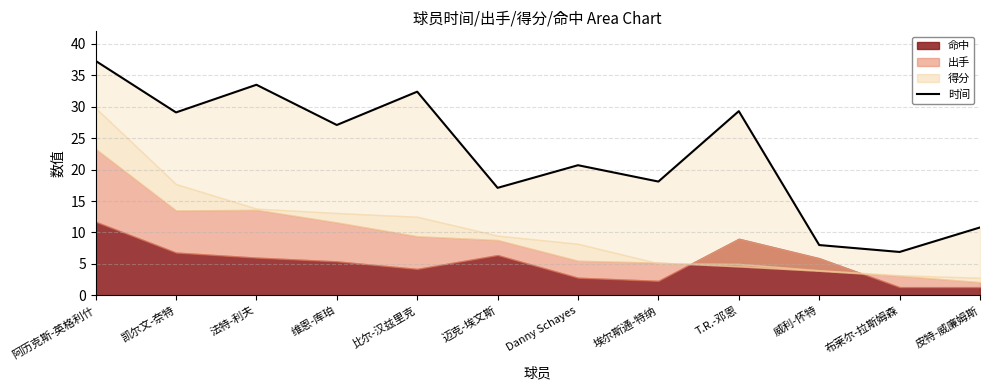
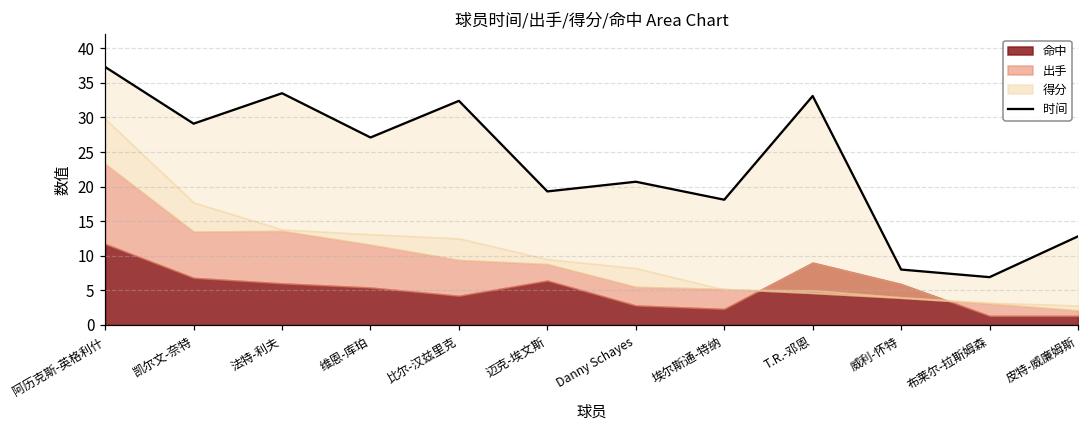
时间, 迈克-埃文斯: 17 -> 19
时间, T.R.-邓恩: 29 -> 33
时间, 皮特-威廉姆斯: 11 -> 13
